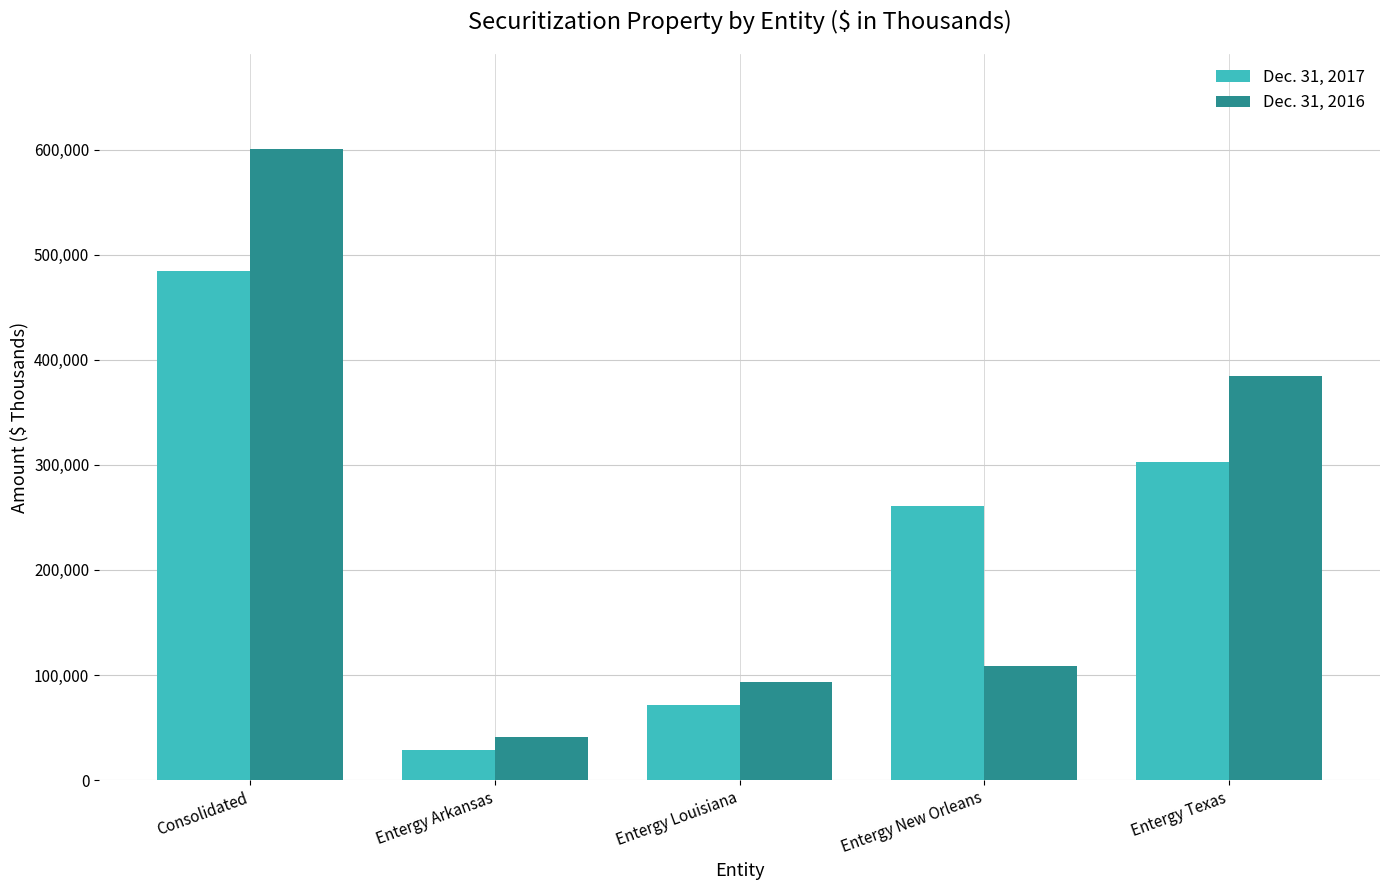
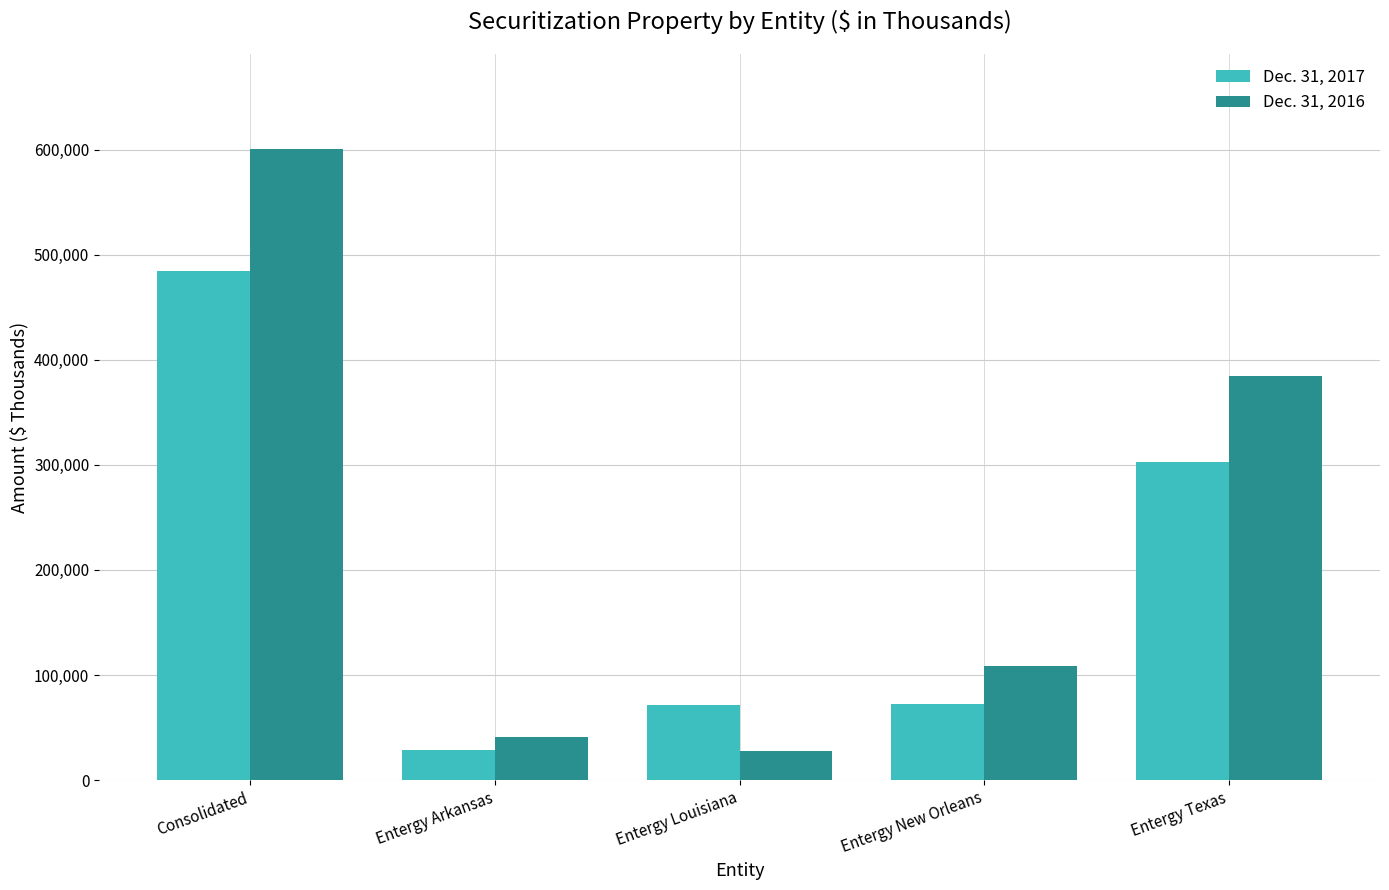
Dec. 31, 2016, Entergy Louisiana: 93,000 -> 28,000
Dec. 31, 2017, Entergy New Orleans: 261,000 -> 72,000
